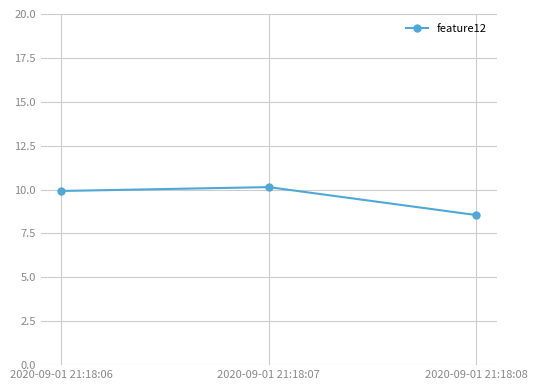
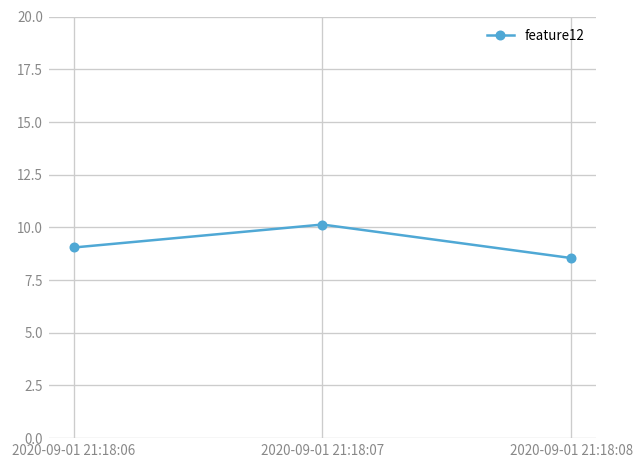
2020-09-01 21:18:06: 9.9 -> 9.1
